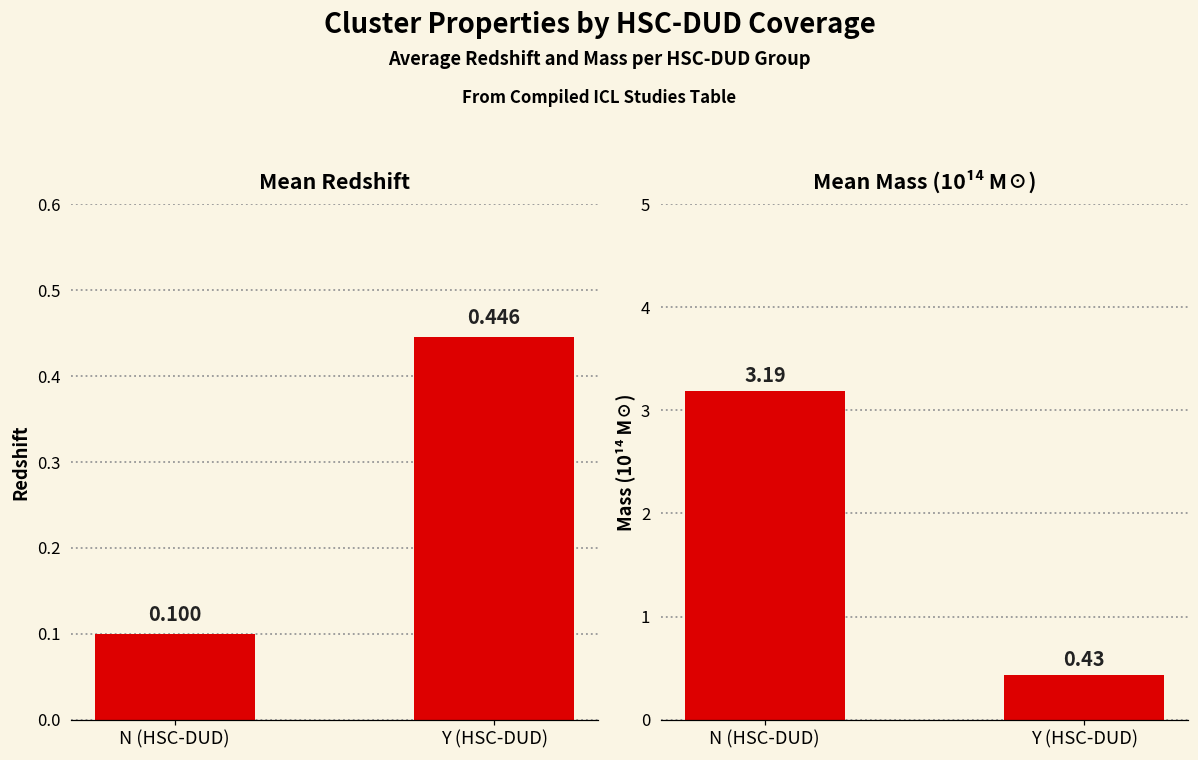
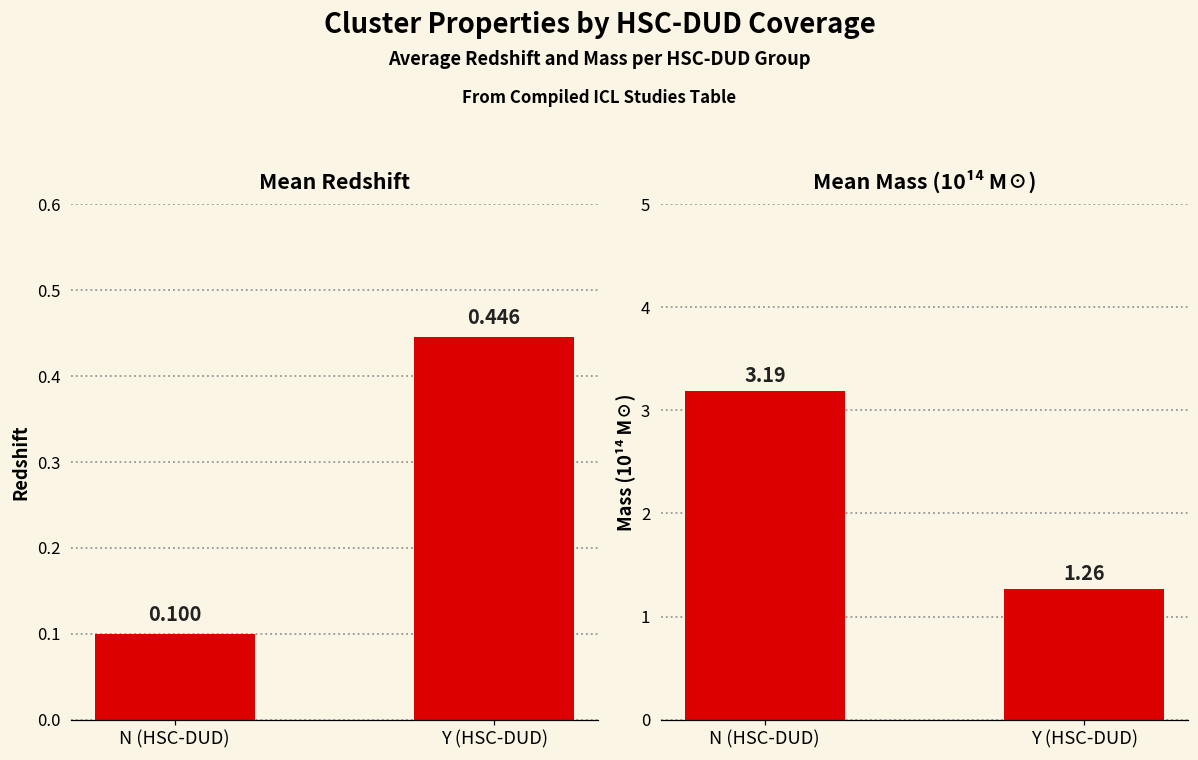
Mean Mass (10¹⁴ M☉), Y (HSC-DUD): 0.43 -> 1.26
